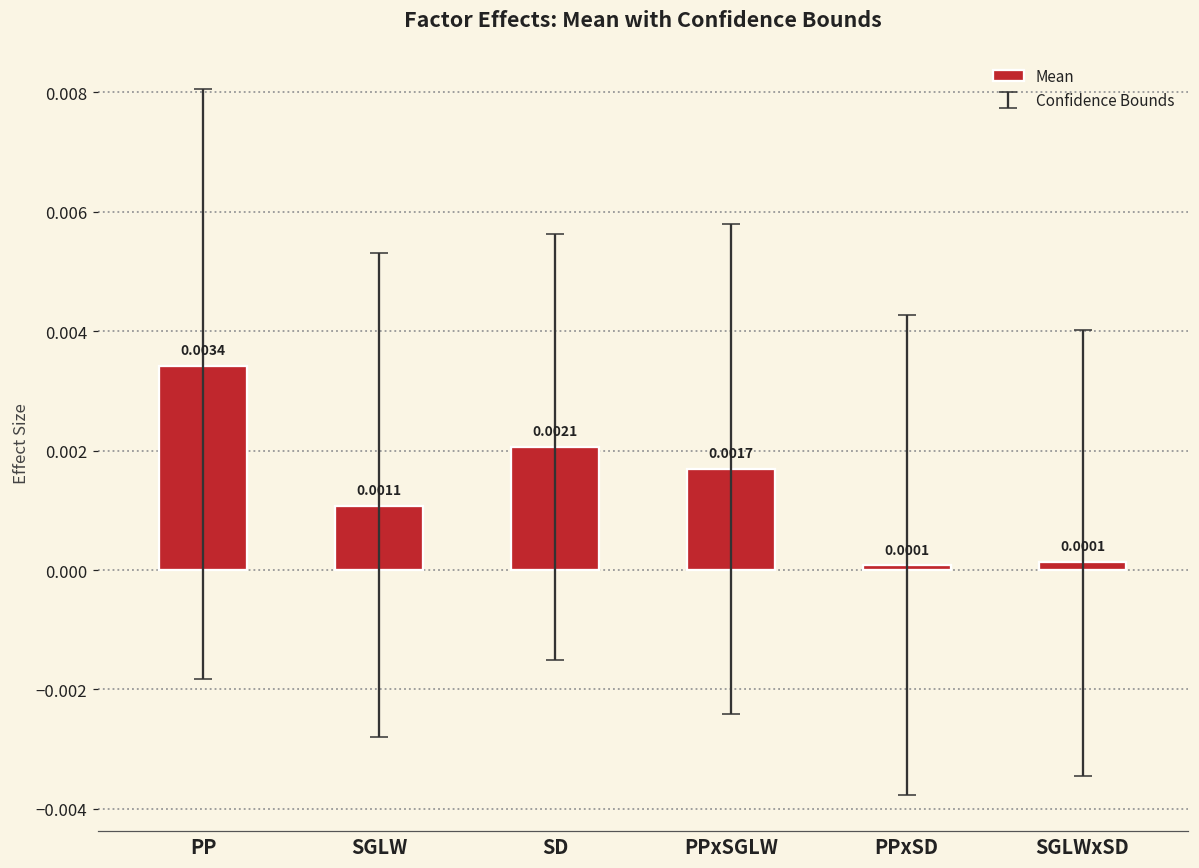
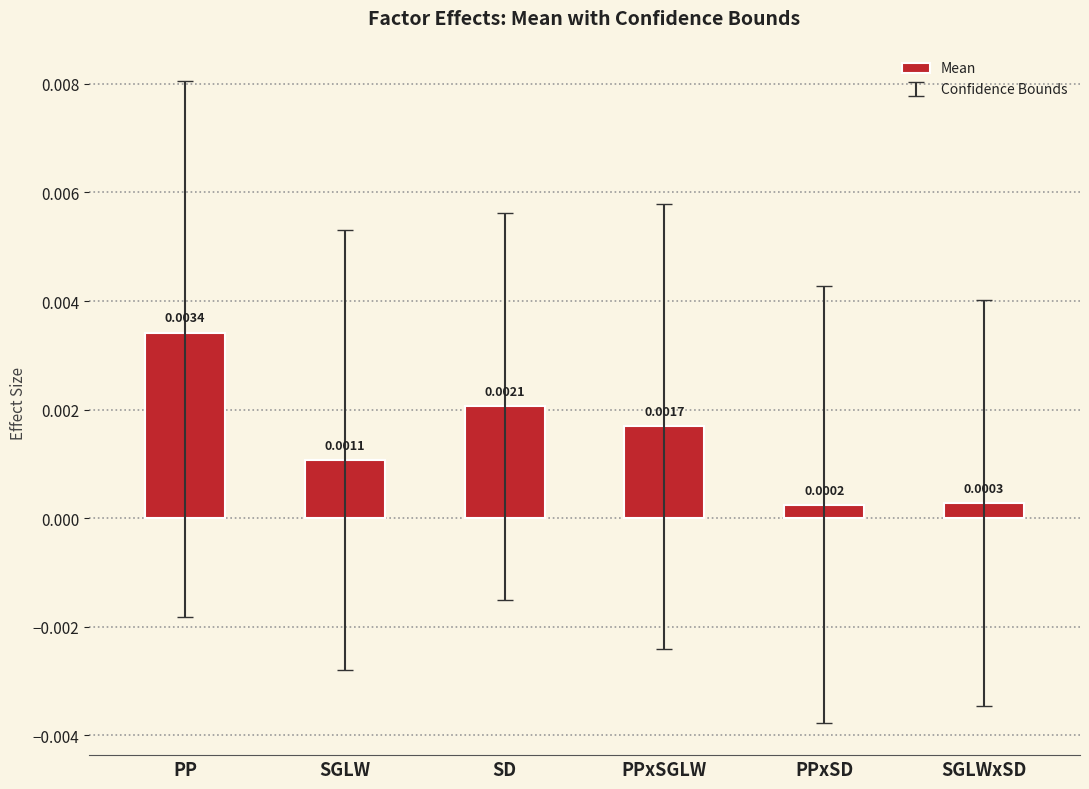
Mean, PPxSD: 0.0001 -> 0.0002
Mean, SGLWxSD: 0.0001 -> 0.0003
